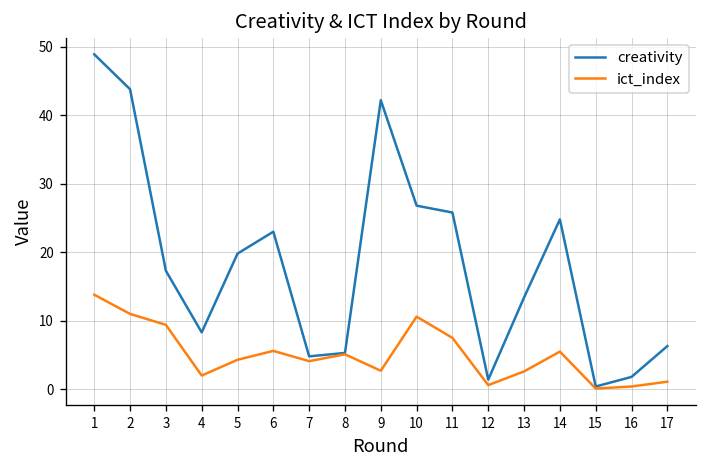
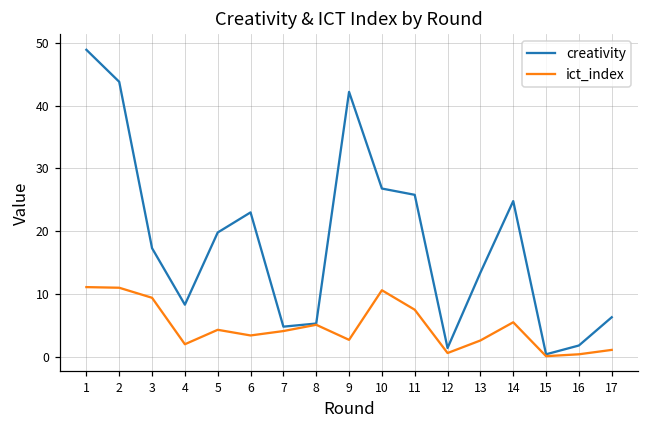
ict_index, 1: 14 -> 11
ict_index, 6: 6 -> 3
